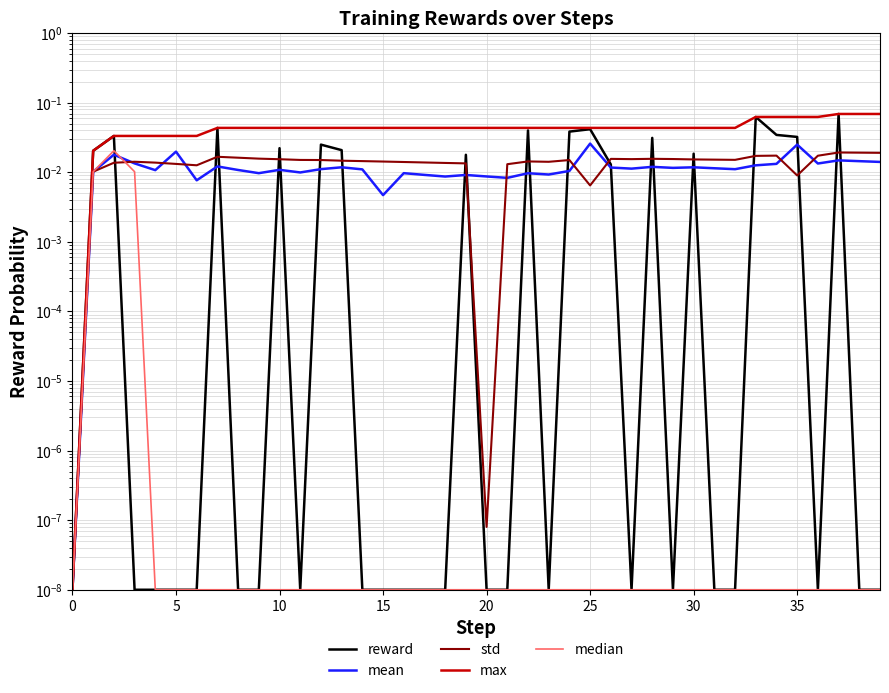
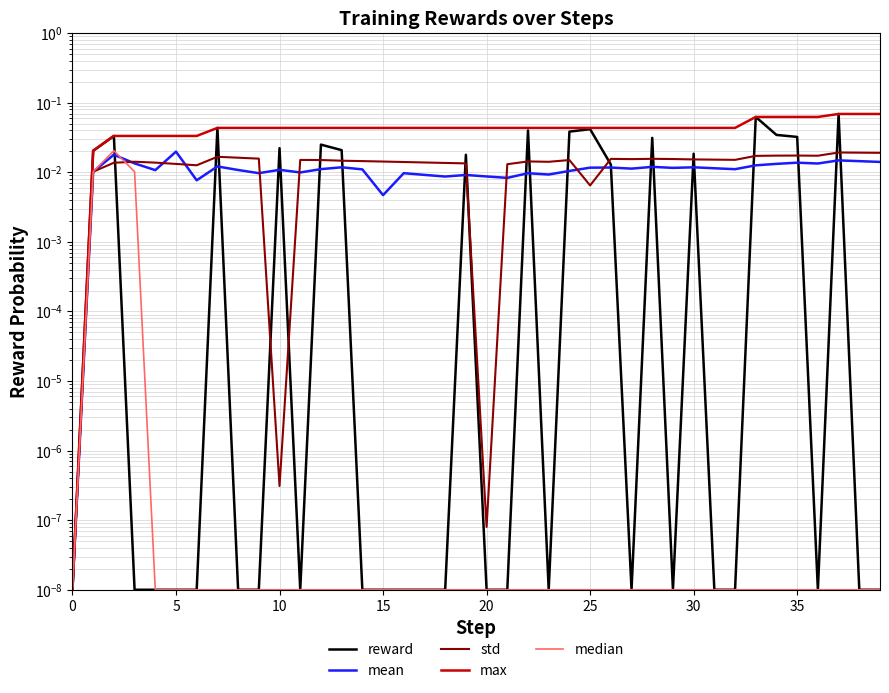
std, 10: 0.015 -> 0.0000003
mean, 25: 0.026 -> 0.012
mean, 35: 0.025 -> 0.014
std, 35: 0.009 -> 0.017
